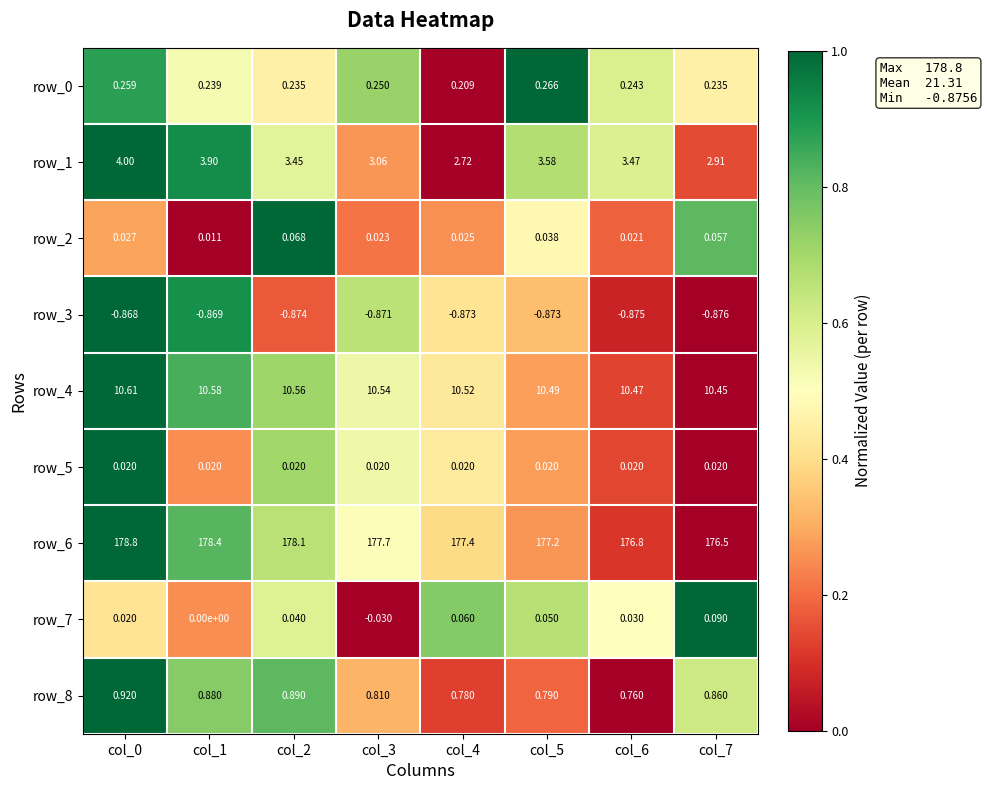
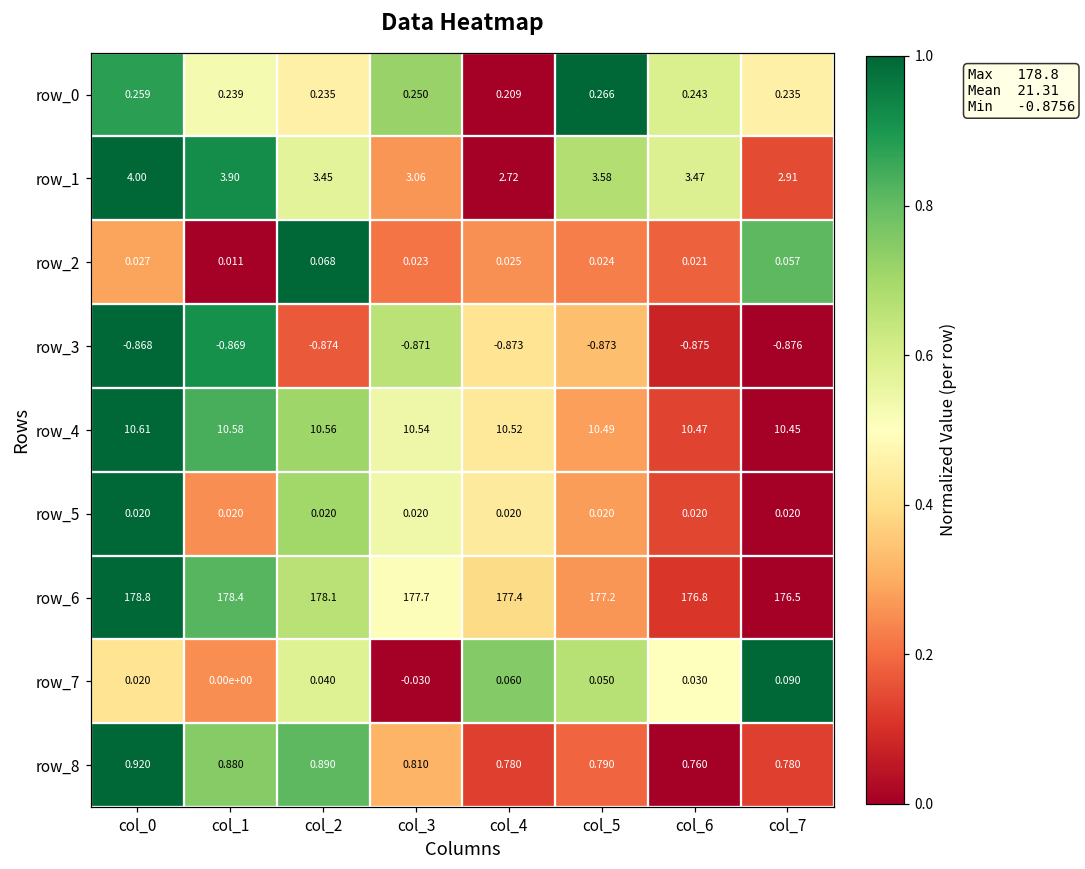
row_2, col_5: 0.038 -> 0.024
row_8, col_7: 0.860 -> 0.780
